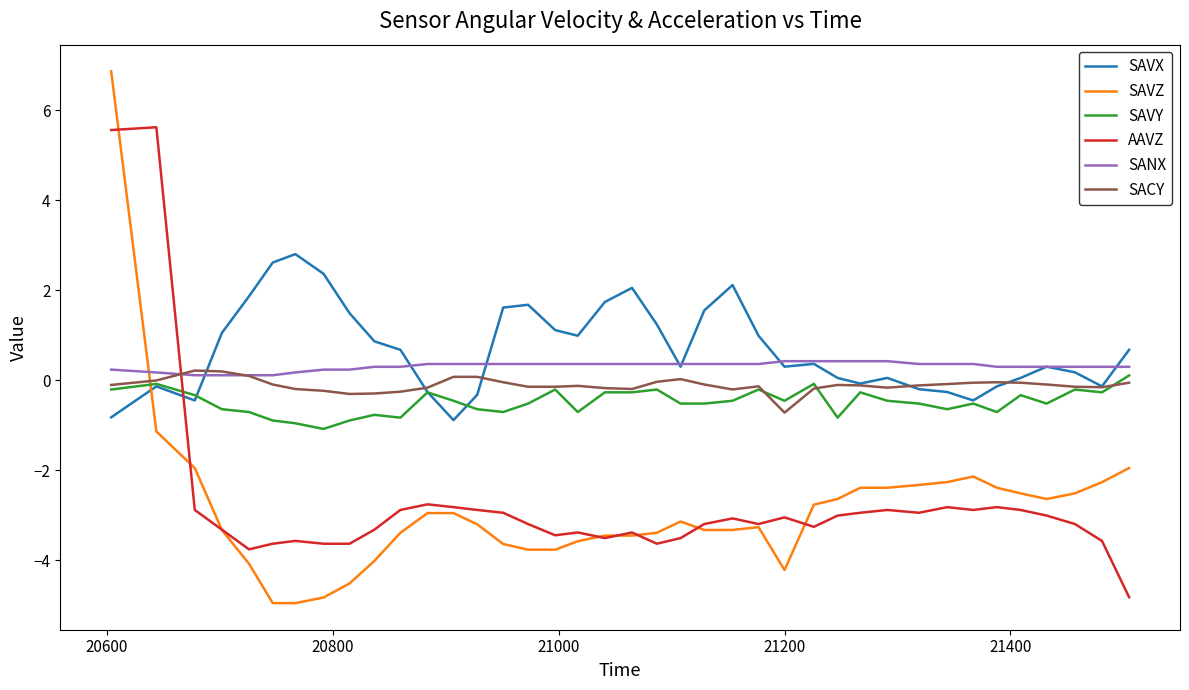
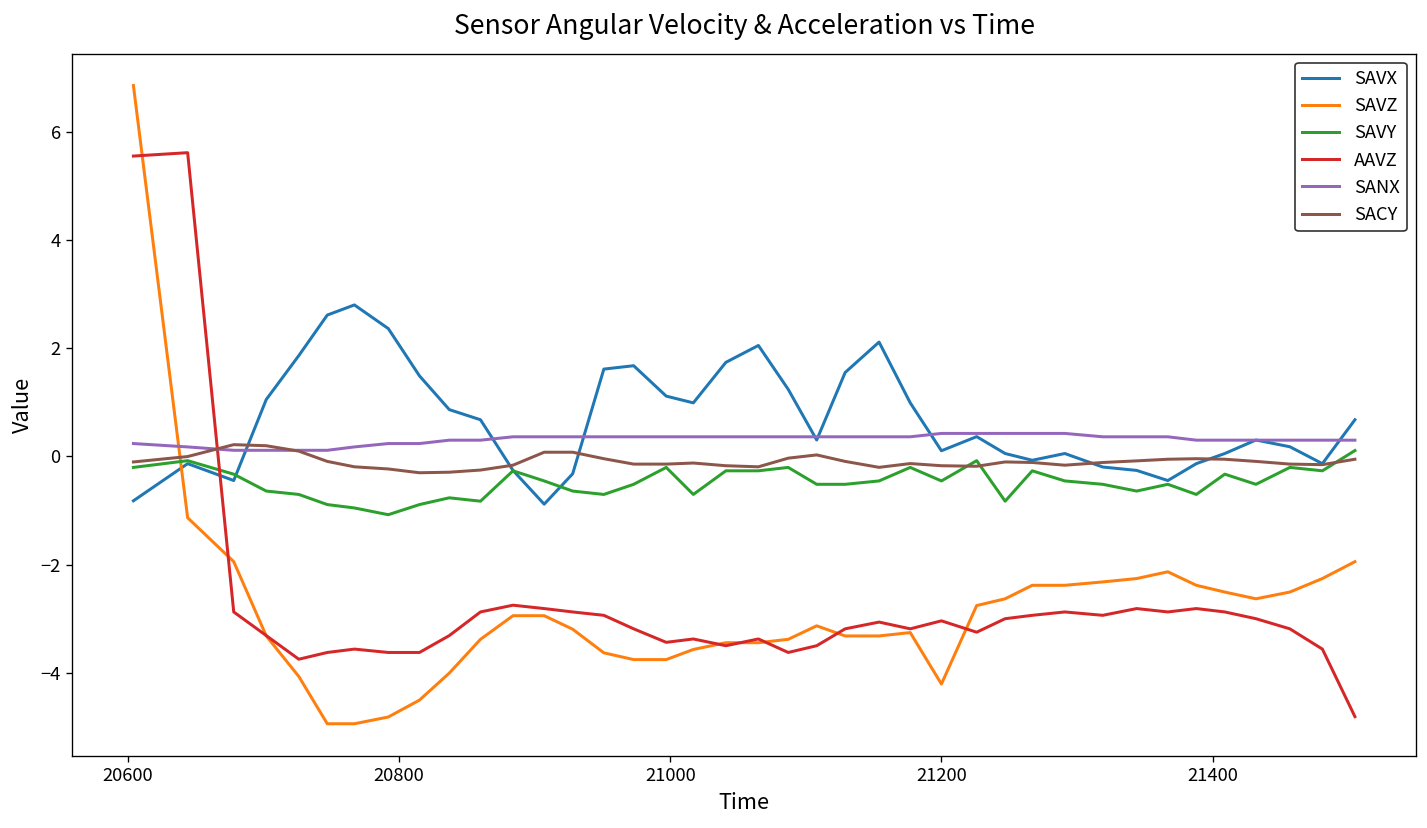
SAVX, 21200: 0.3 -> 0.1
SACY, 21200: -0.7 -> -0.2
